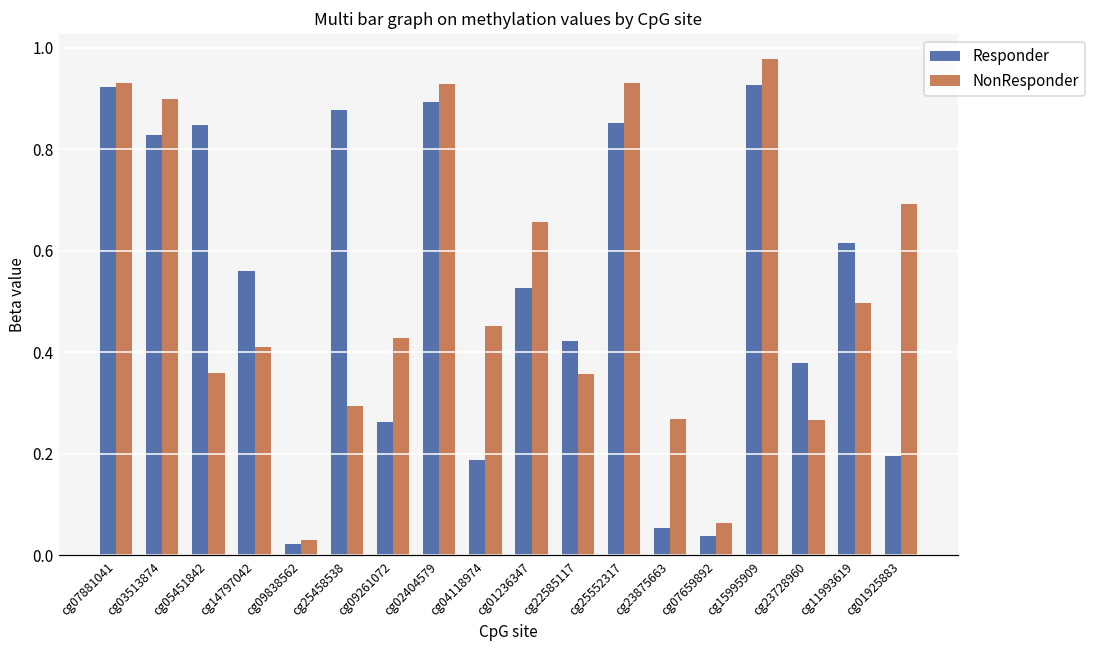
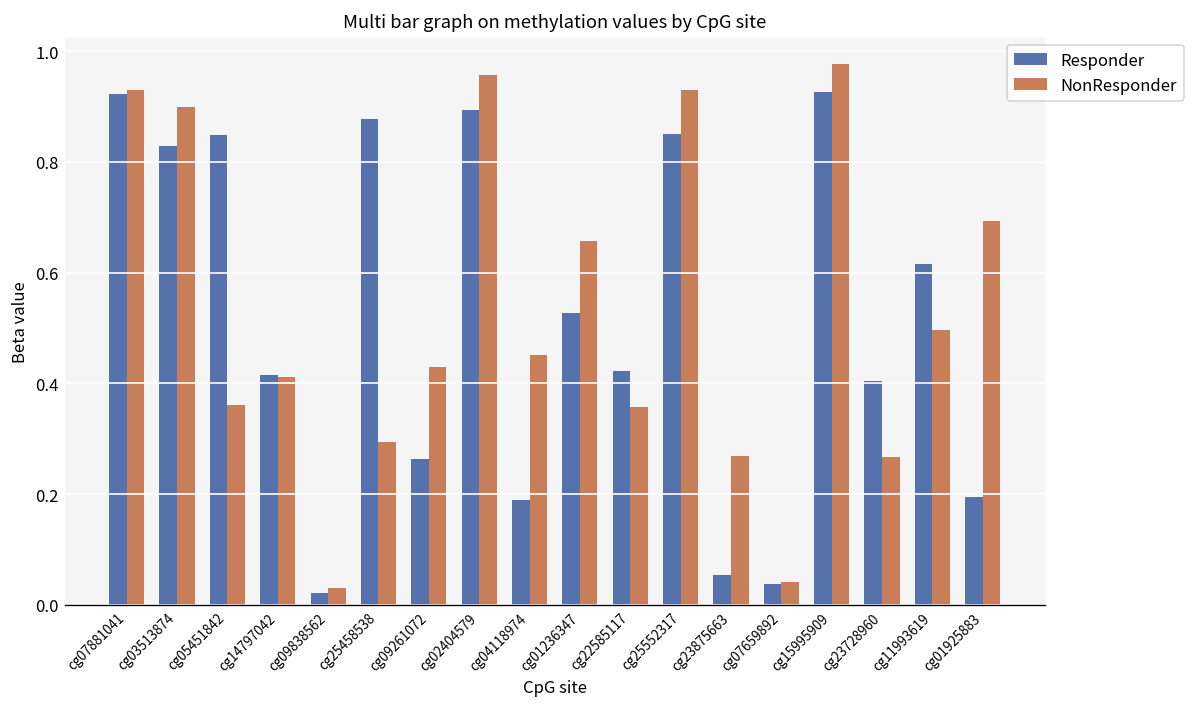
Responder, cg14797042: 0.56 -> 0.42
NonResponder, cg02404579: 0.93 -> 0.96
NonResponder, cg07659892: 0.06 -> 0.04
Responder, cg23728960: 0.38 -> 0.40
